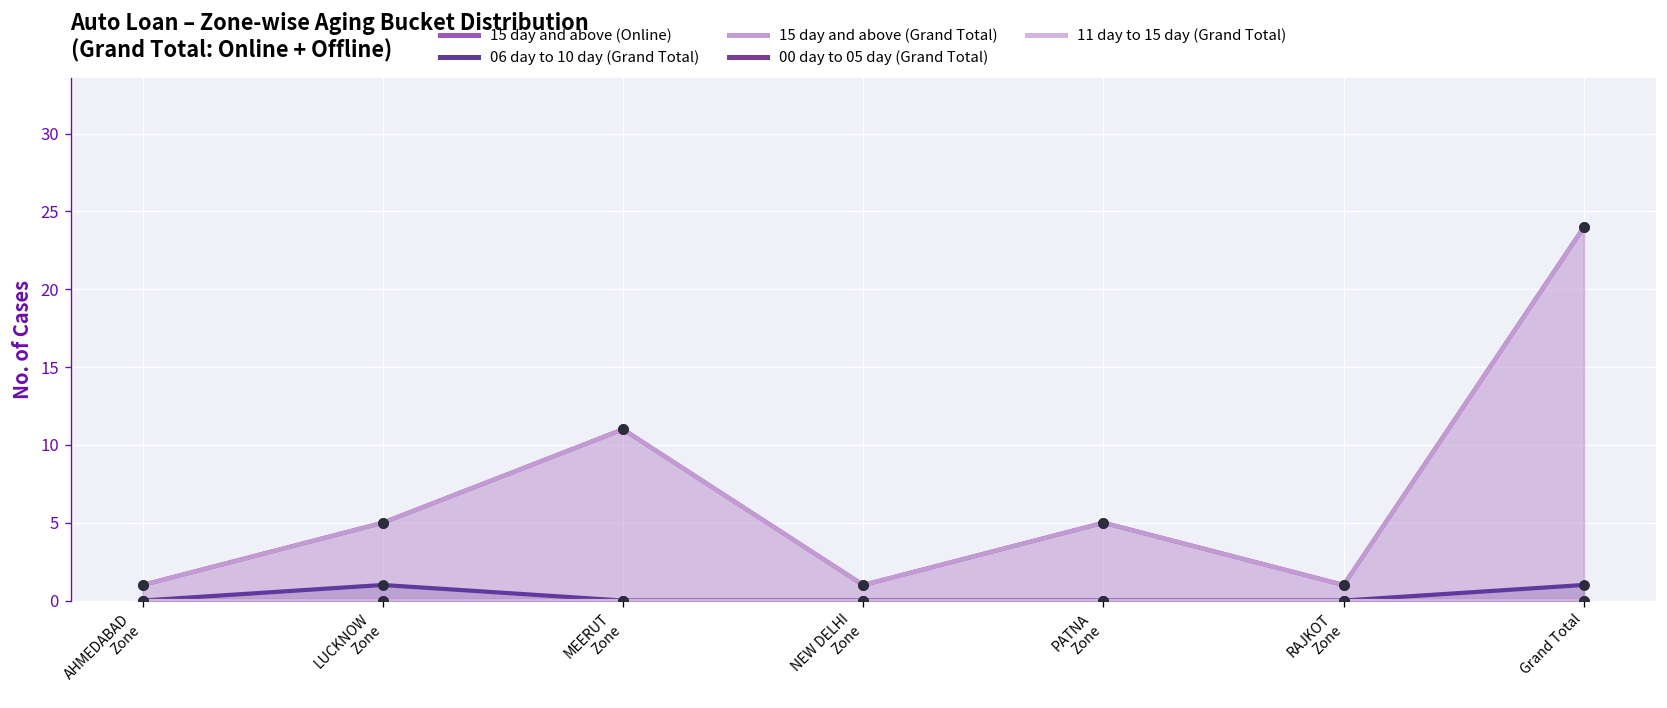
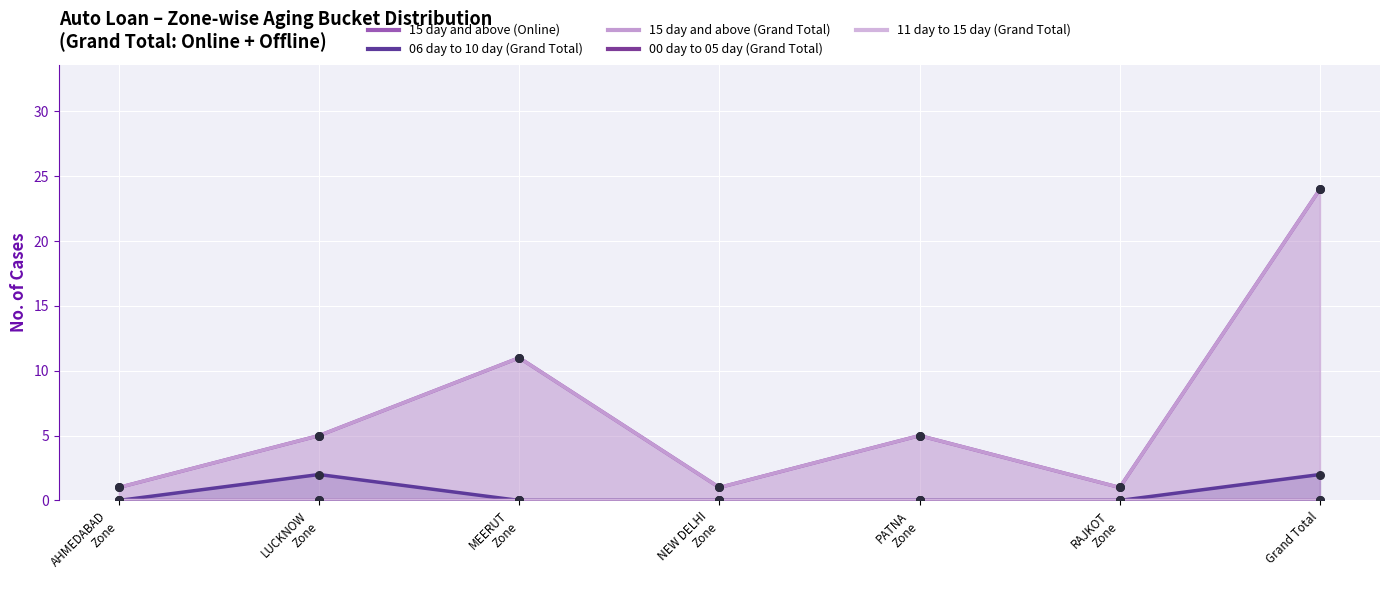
06 day to 10 day (Grand Total), LUCKNOW Zone: 1 -> 2
06 day to 10 day (Grand Total), Grand Total: 1 -> 2
